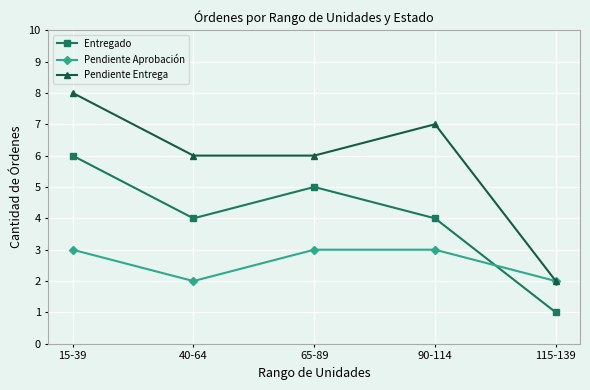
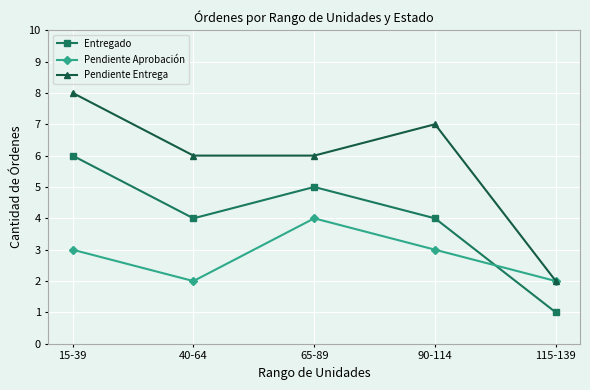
Pendiente Aprobación, 65-89: 3 -> 4
